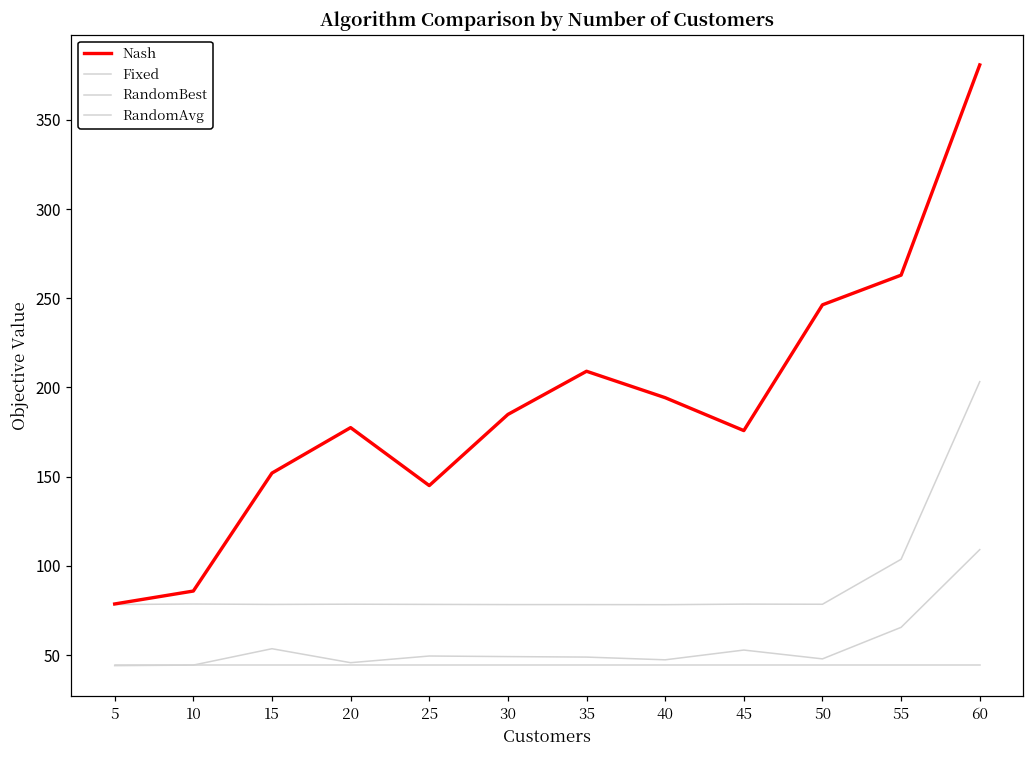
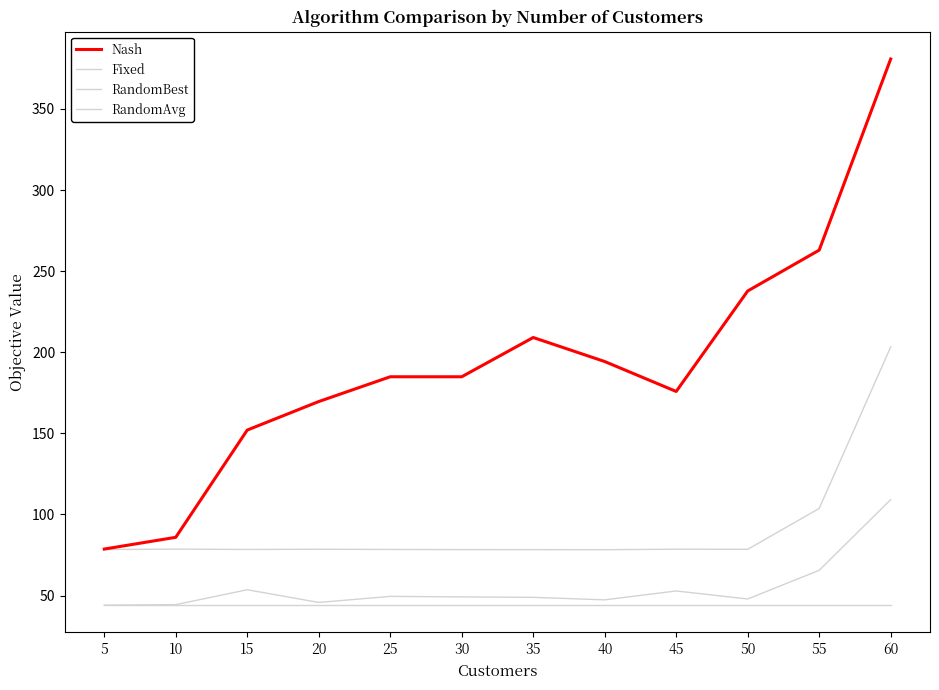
Nash, 20: 178 -> 170
Nash, 25: 145 -> 185
Nash, 50: 246 -> 238
